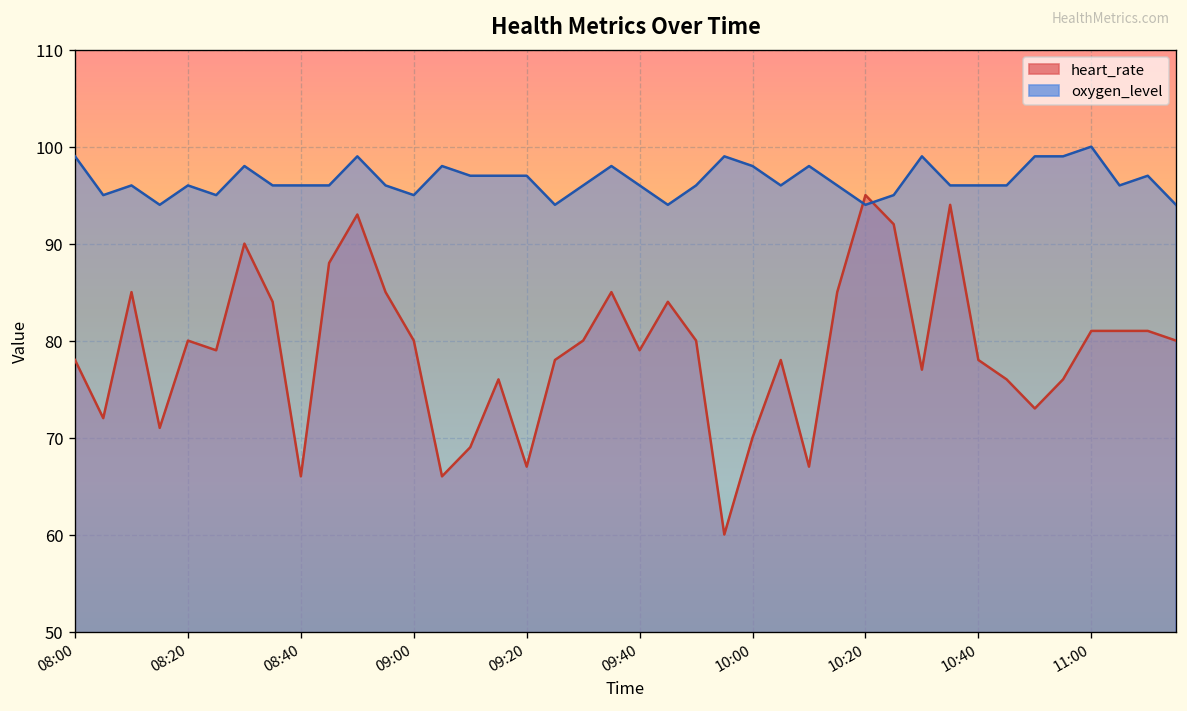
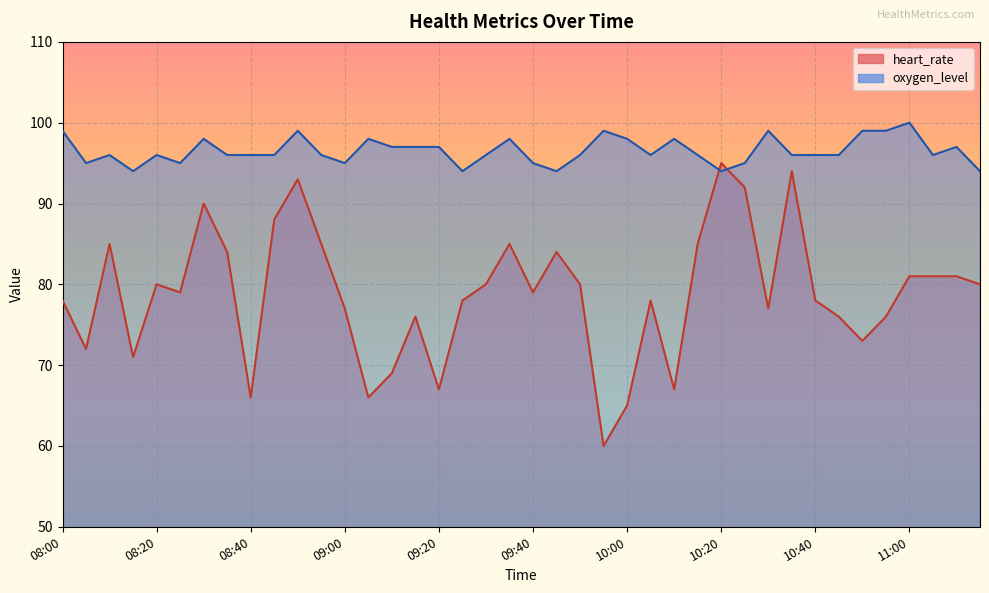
heart_rate, 09:00: 80 -> 77
oxygen_level, 09:40: 96 -> 95
heart_rate, 10:00: 70 -> 65
